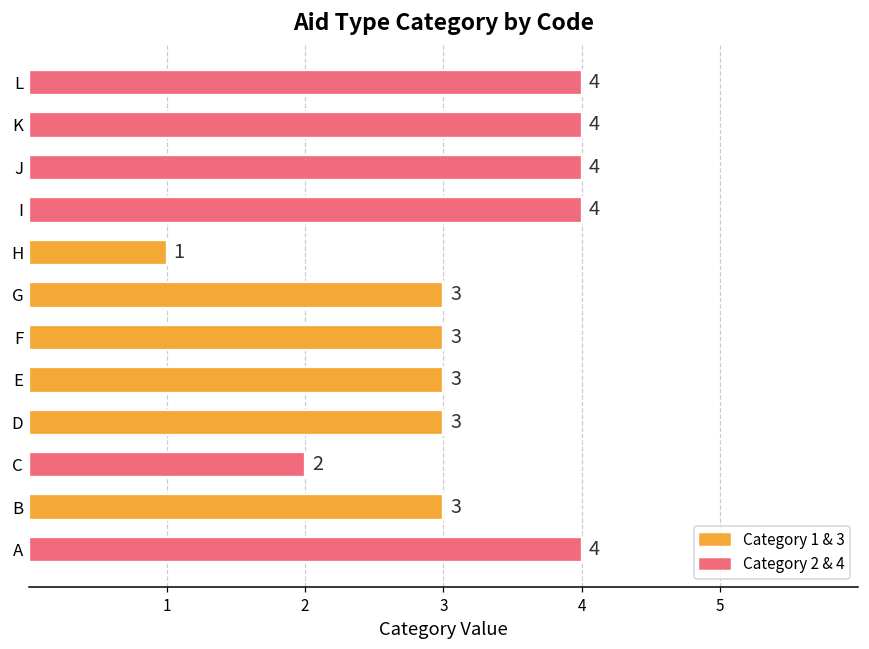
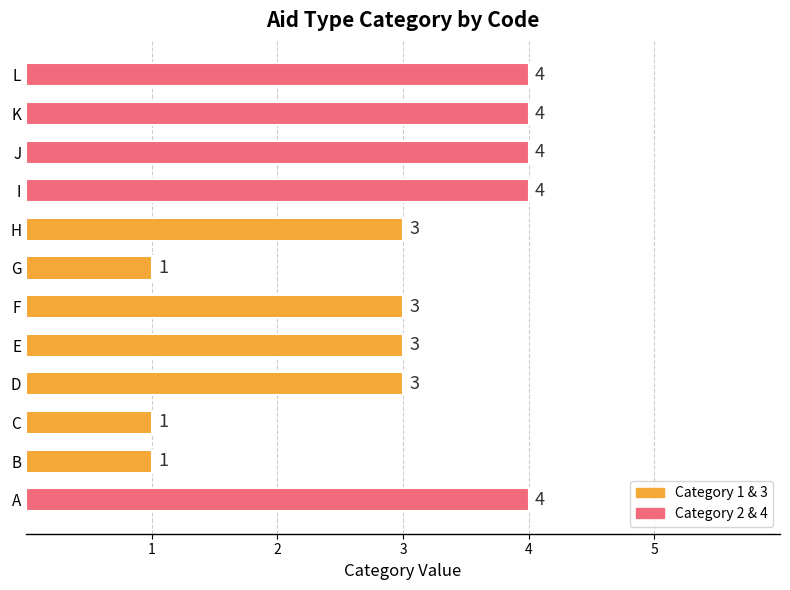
H: 1 -> 3
G: 3 -> 1
C: 2 -> 1
B: 3 -> 1
